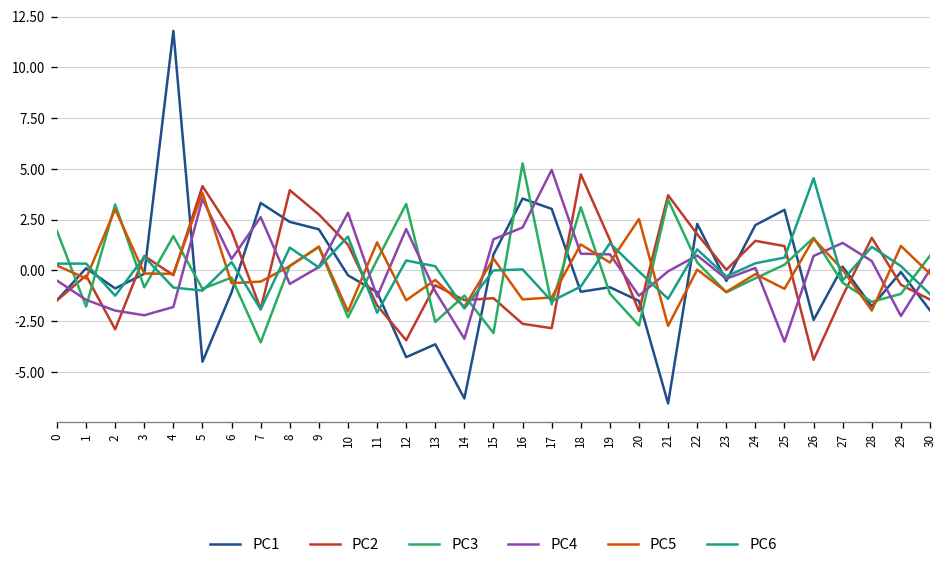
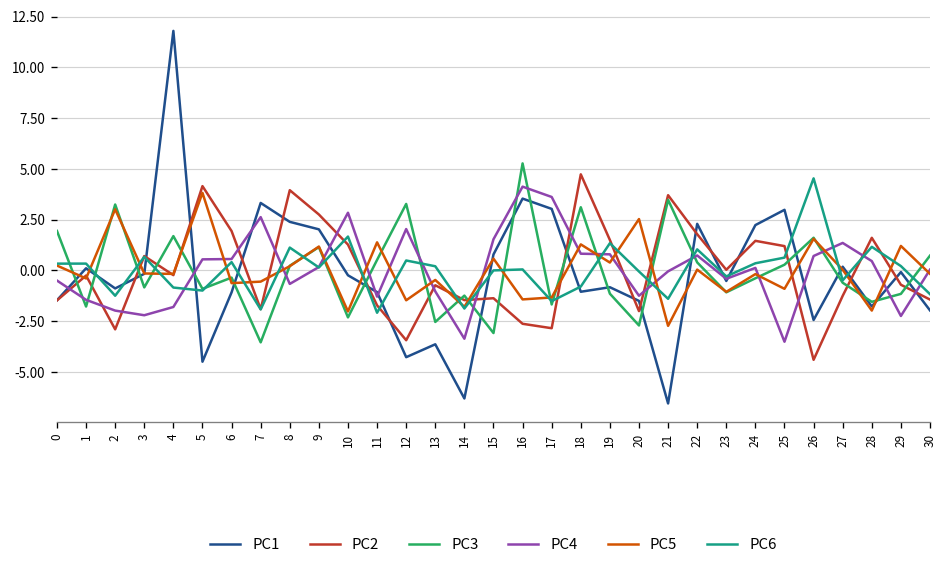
PC4, 5: 3.5 -> 0.5
PC4, 16: 2.1 -> 4.1
PC4, 17: 5.0 -> 3.6
